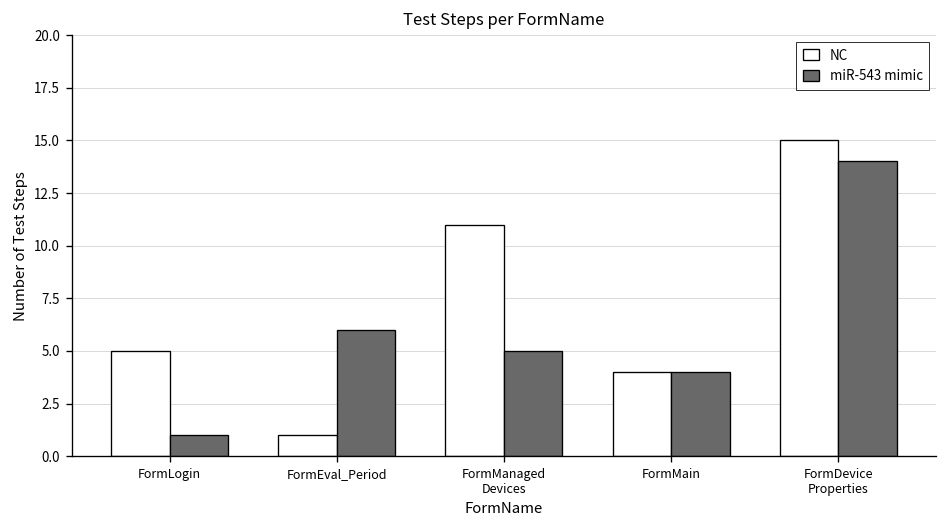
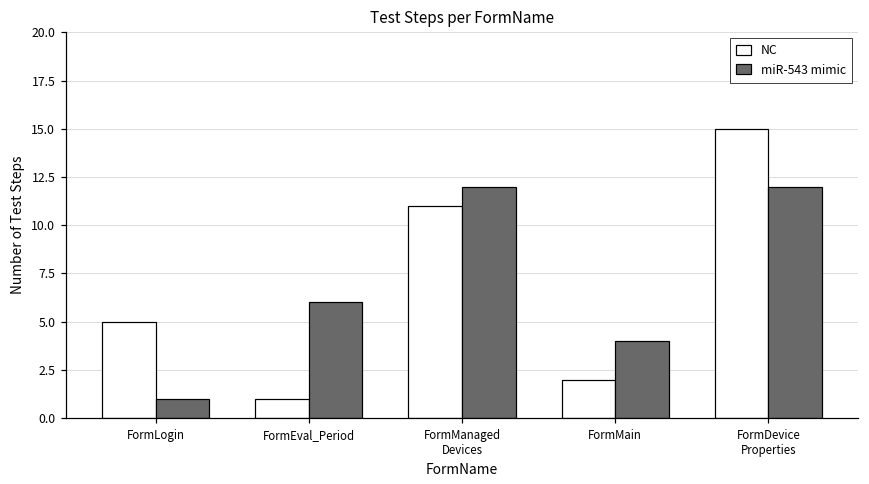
miR-543 mimic, FormManaged Devices: 5 -> 12
NC, FormMain: 4 -> 2
miR-543 mimic, FormDevice Properties: 14 -> 12
